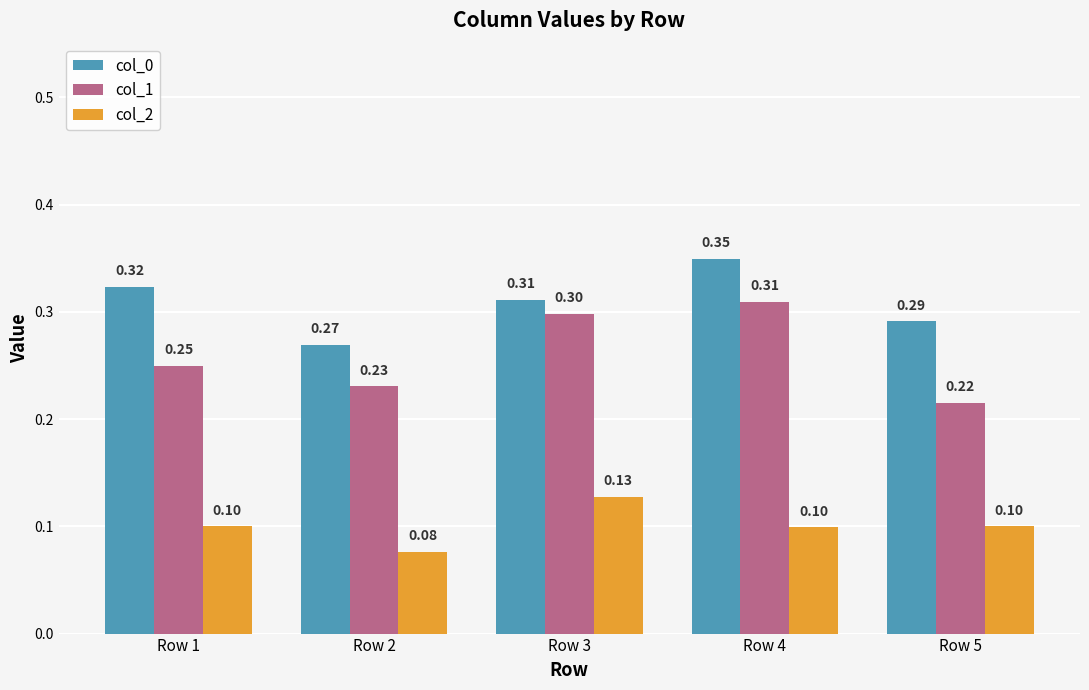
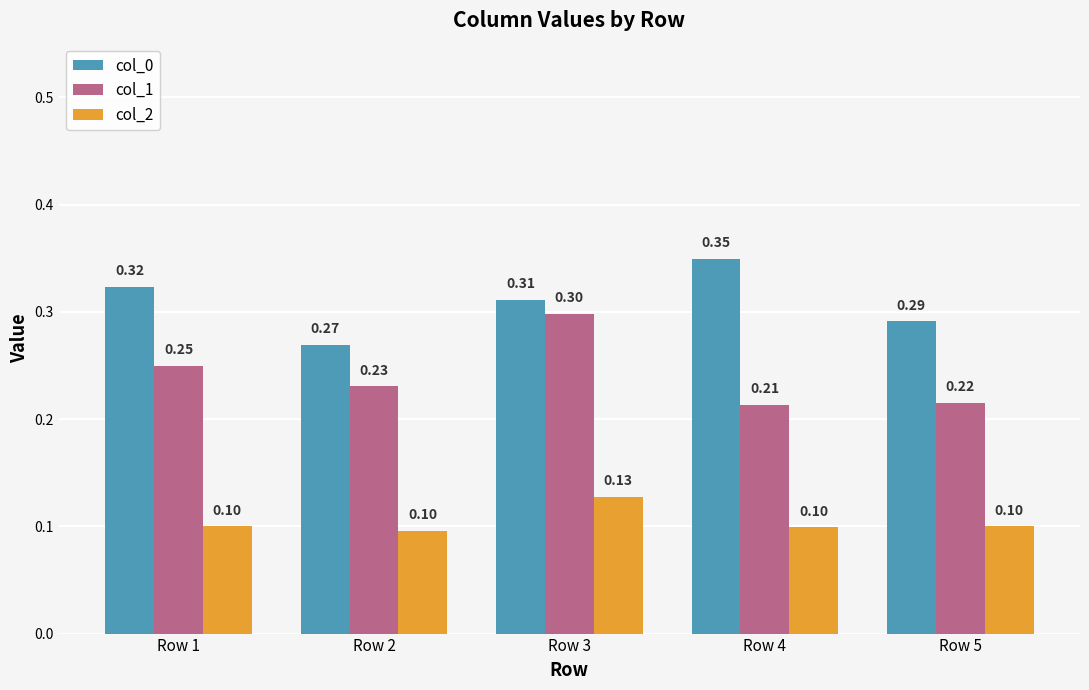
col_2, Row 2: 0.08 -> 0.10
col_1, Row 4: 0.31 -> 0.21
